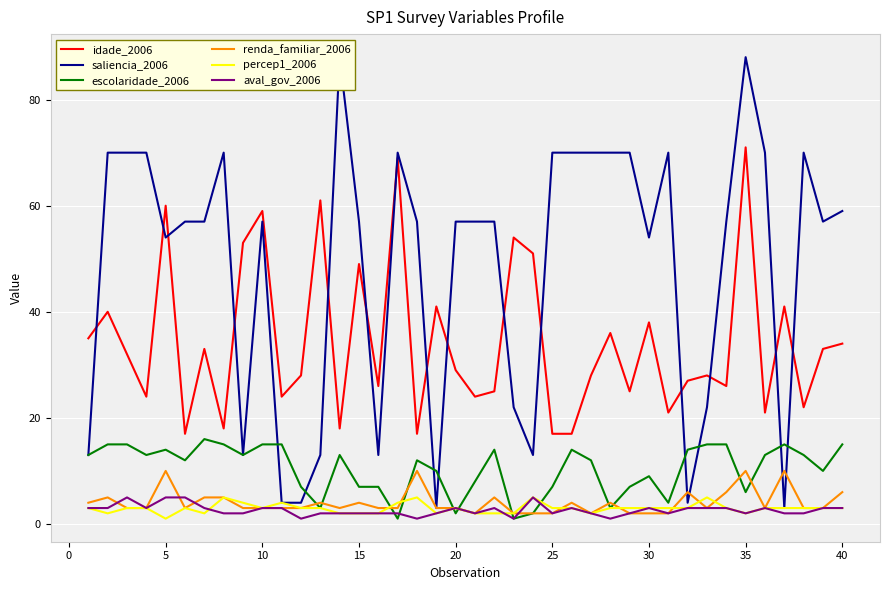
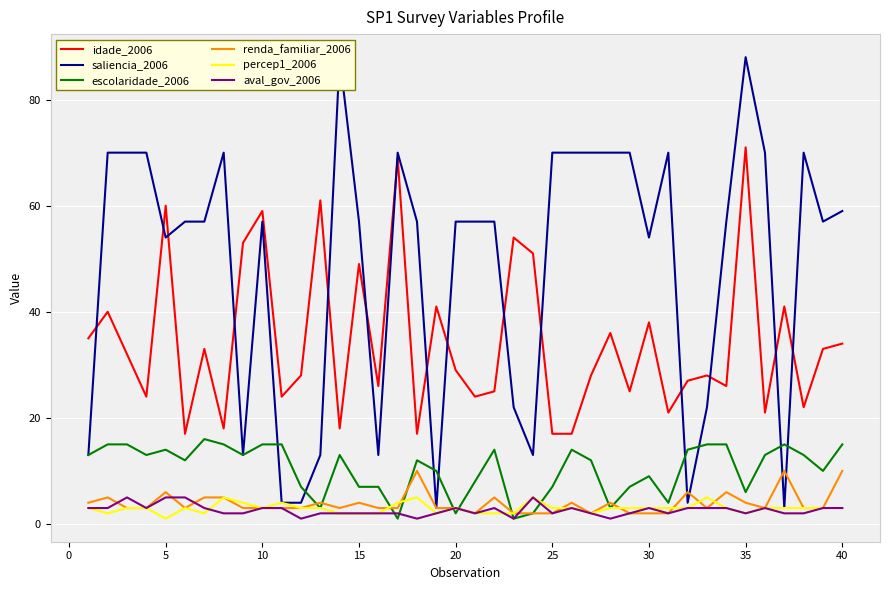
renda_familiar_2006, 5: 10 -> 6
renda_familiar_2006, 35: 10 -> 4
renda_familiar_2006, 40: 6 -> 10
